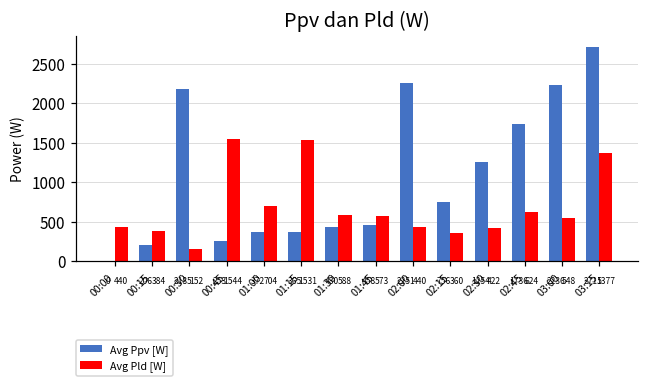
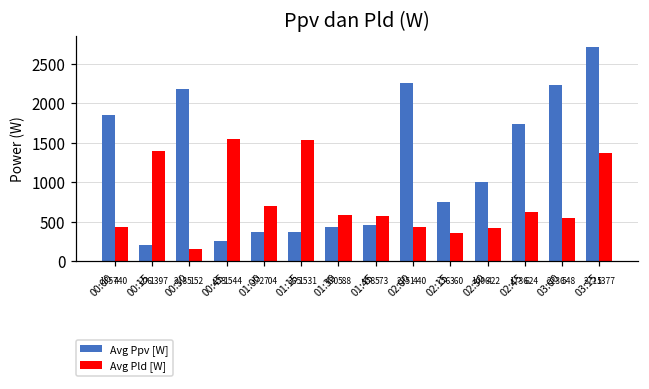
Avg Ppv [W], 00:00: 0 -> 1857
Avg Pld [W], 00:15: 384 -> 1397
Avg Ppv [W], 02:30: 1254 -> 1006
